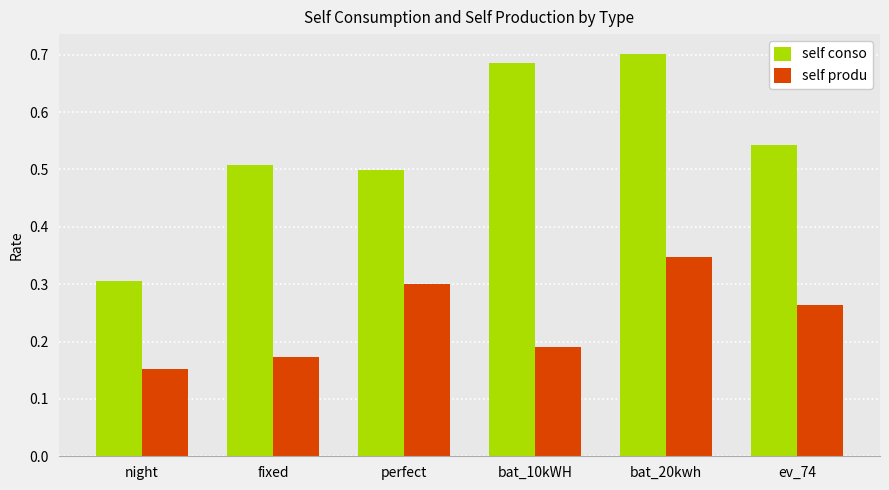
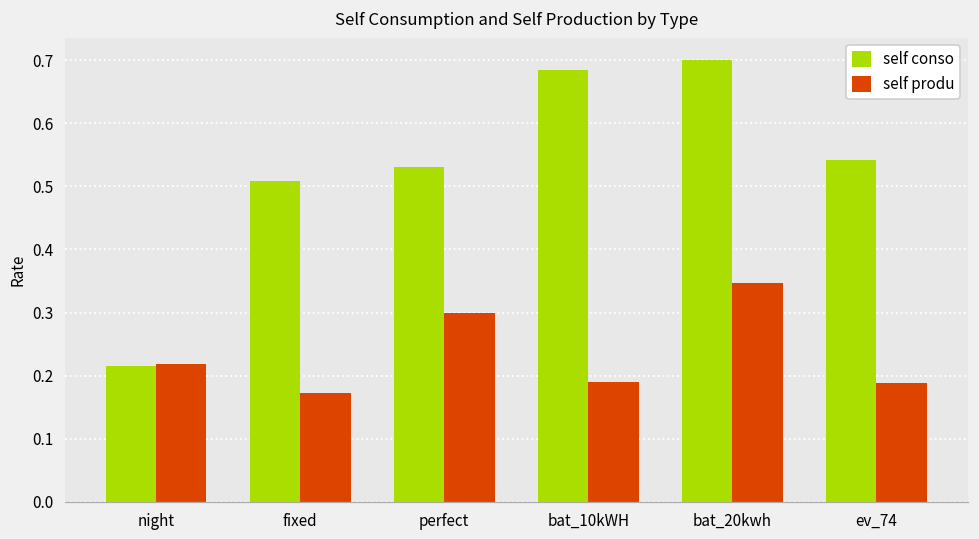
self conso, night: 0.31 -> 0.22
self produ, night: 0.15 -> 0.22
self conso, perfect: 0.50 -> 0.53
self produ, ev_74: 0.26 -> 0.19
